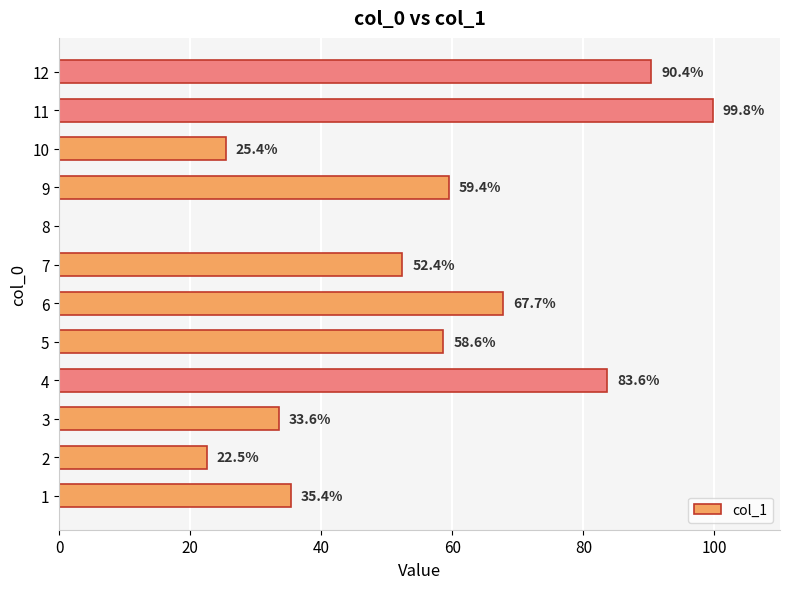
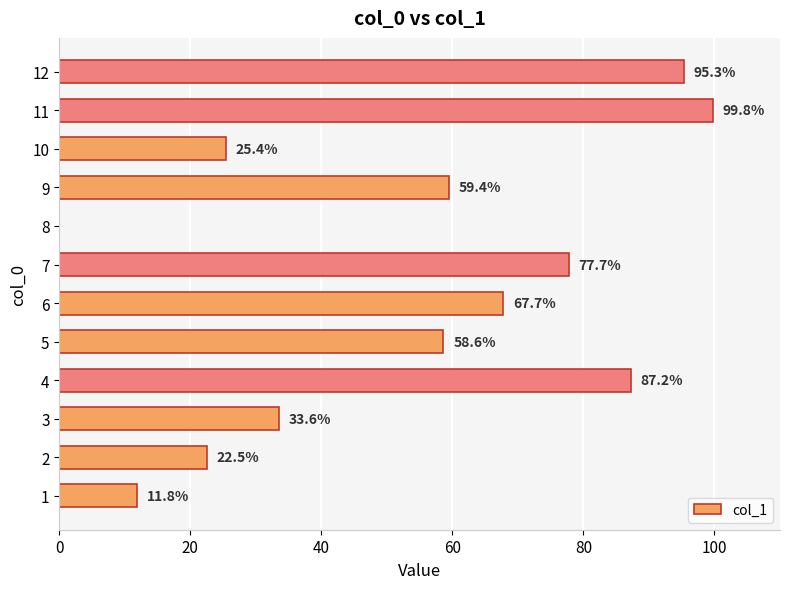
12: 90.4% -> 95.3%
7: 52.4% -> 77.7%
4: 83.6% -> 87.2%
1: 35.4% -> 11.8%
